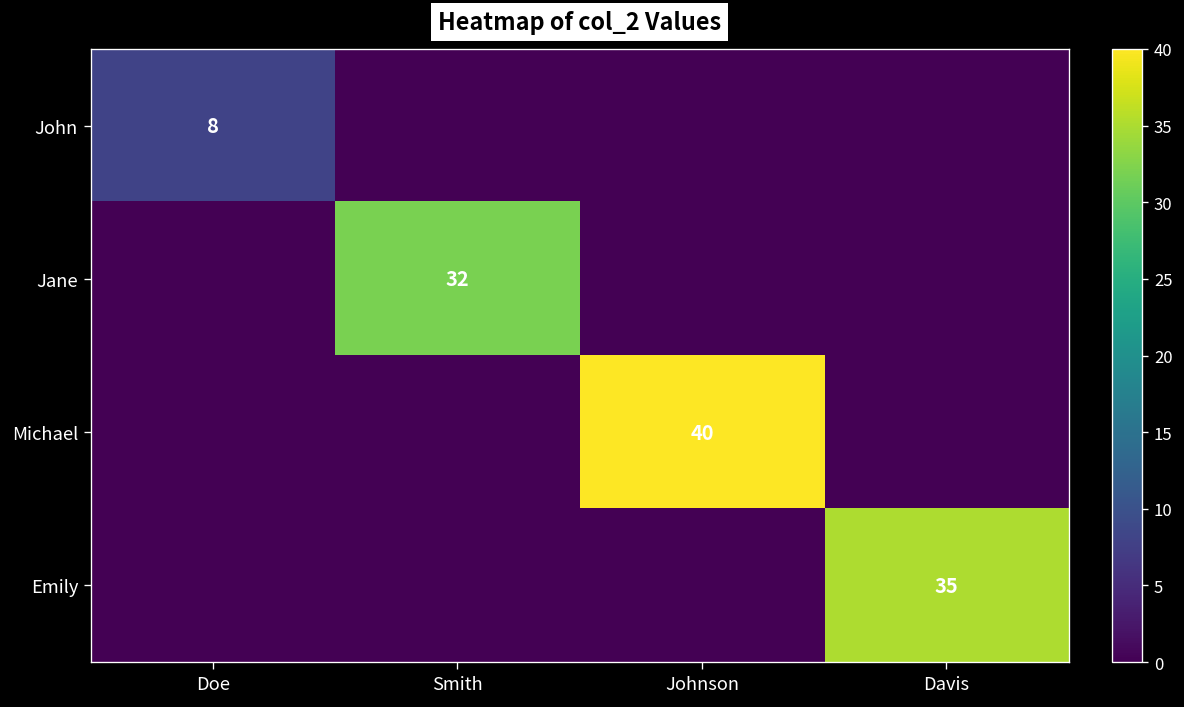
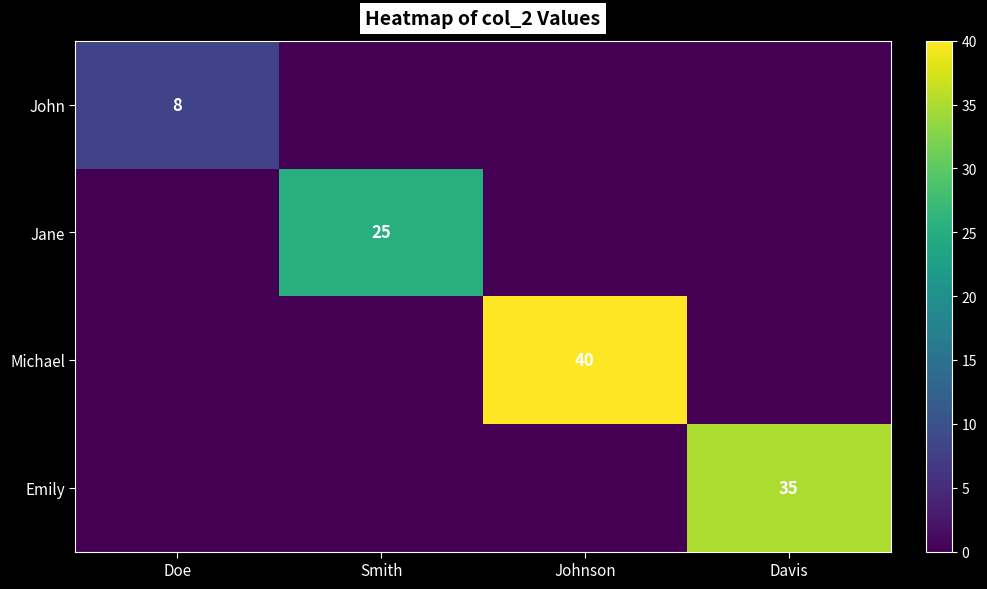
Jane, Smith: 32 -> 25
